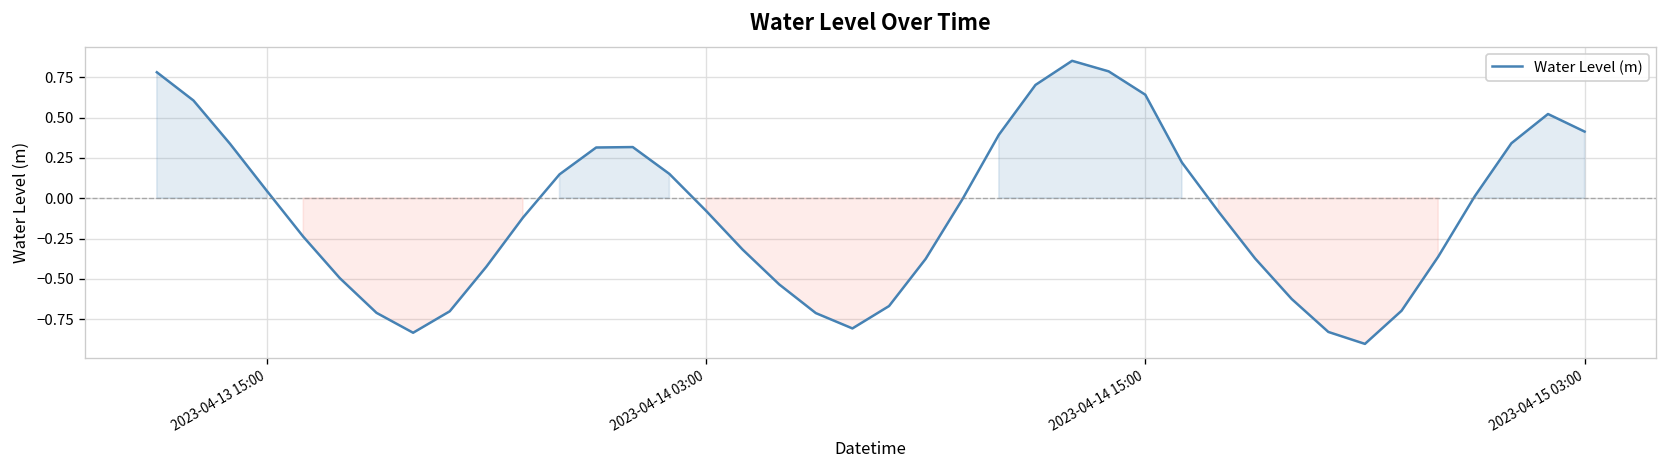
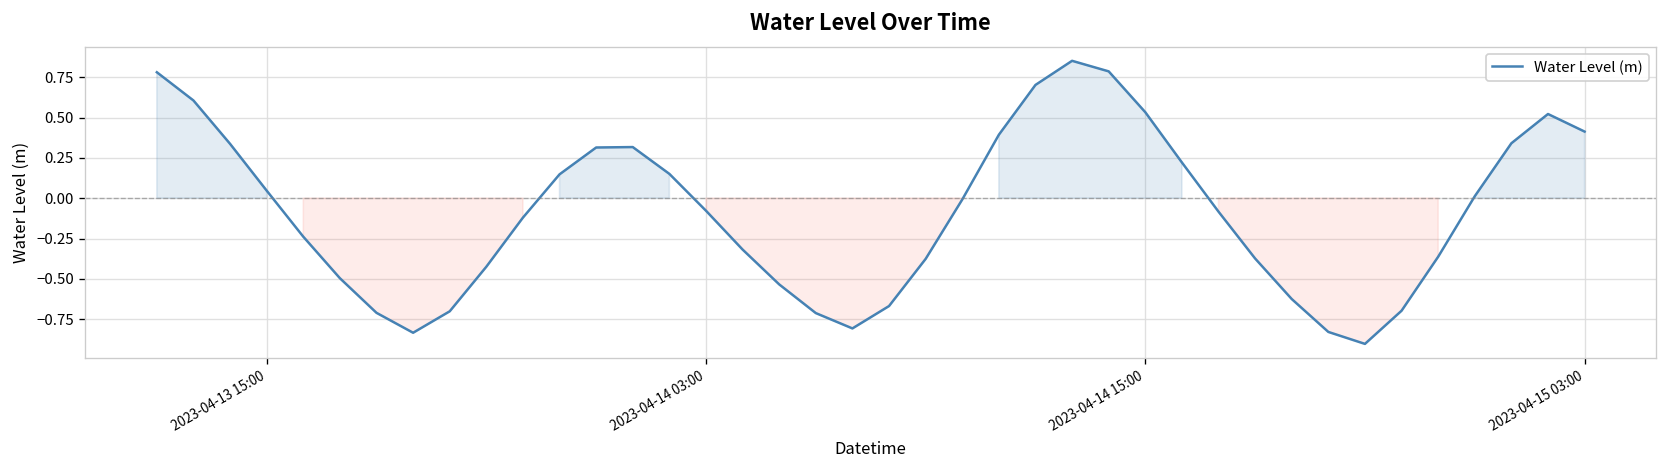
2023-04-14 15:00: 0.64 -> 0.53
